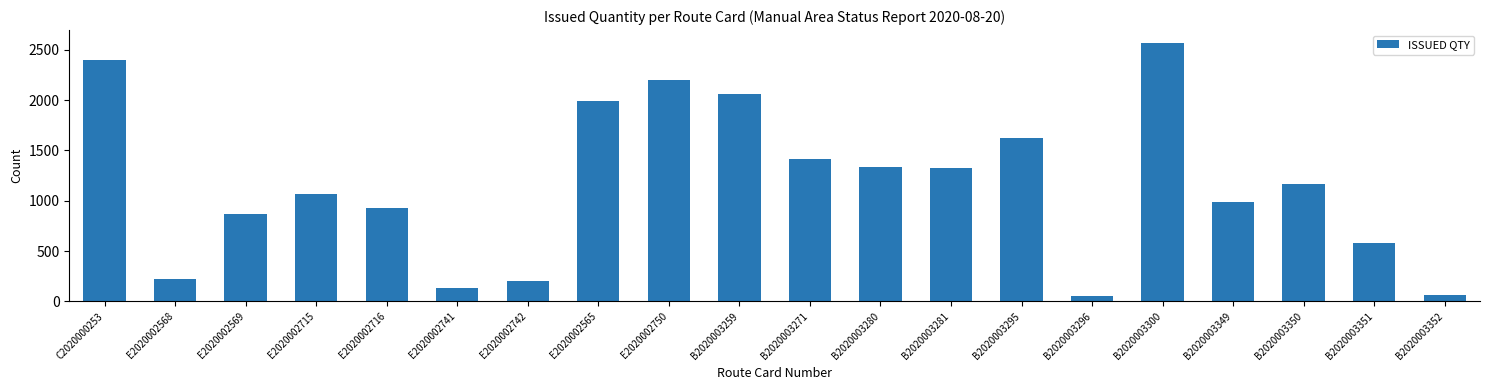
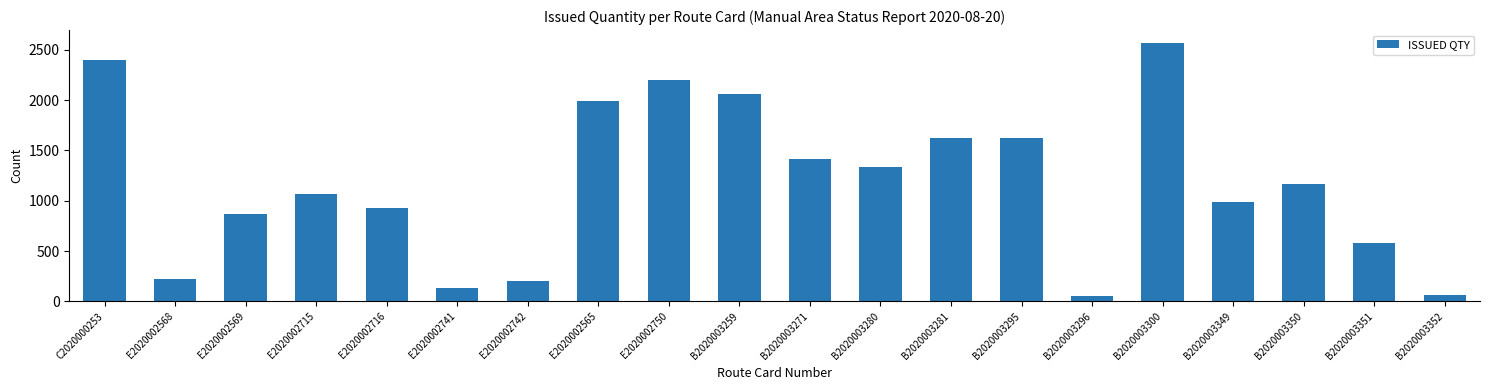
B2020003281: 1330 -> 1630
